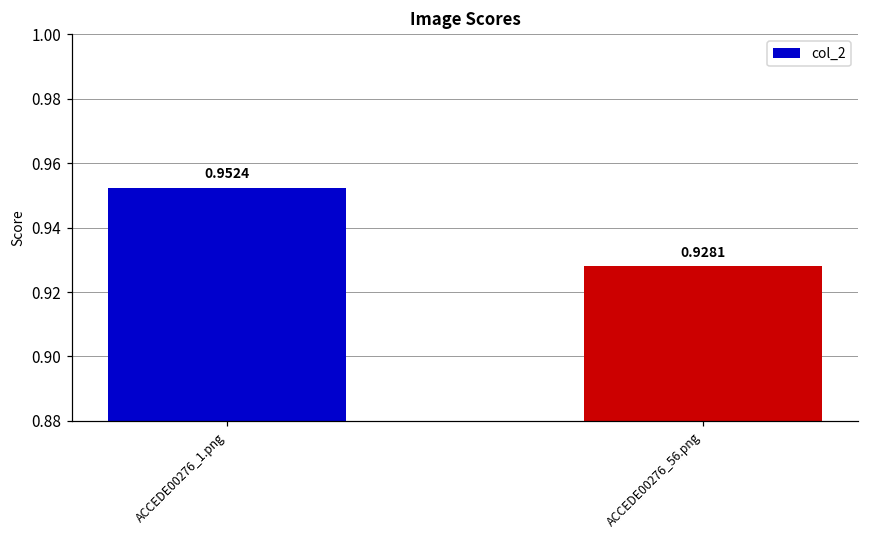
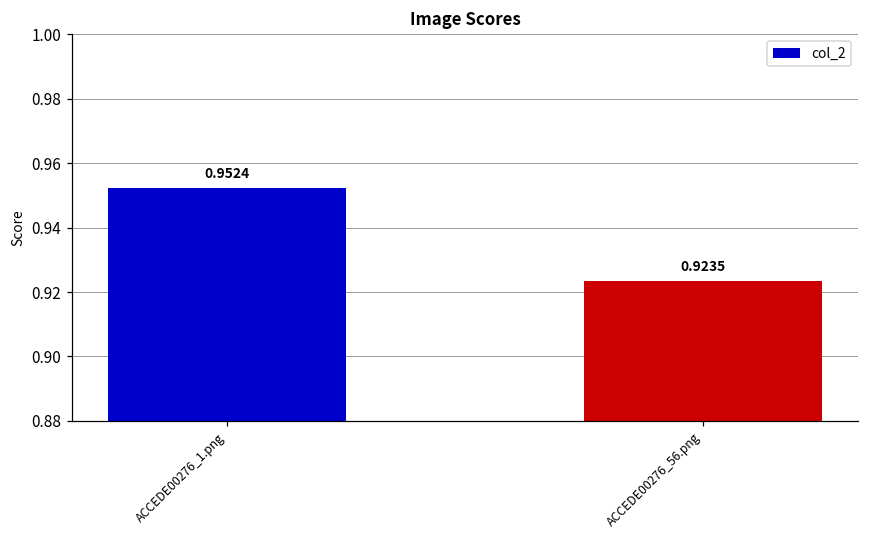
ACCEDE00276_56.png: 0.9281 -> 0.9235
